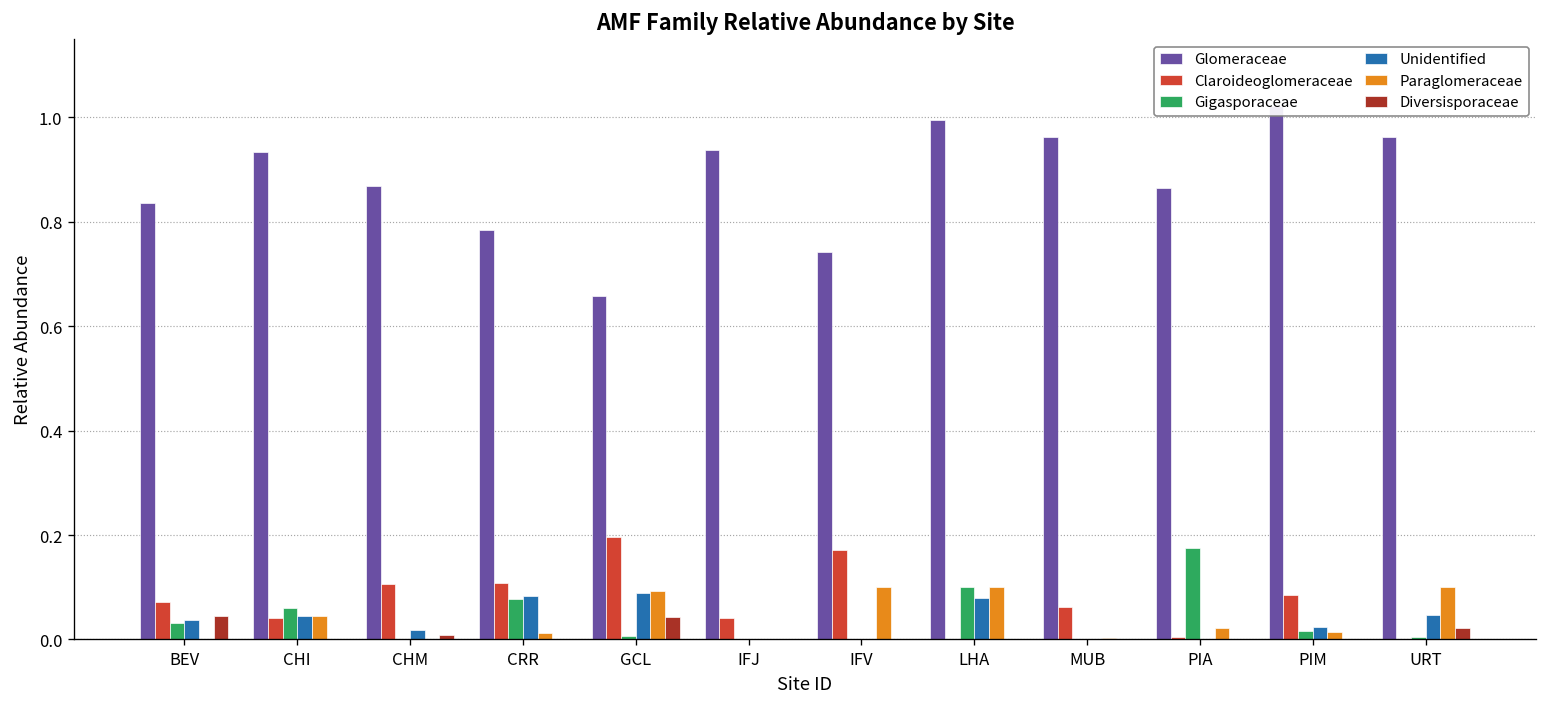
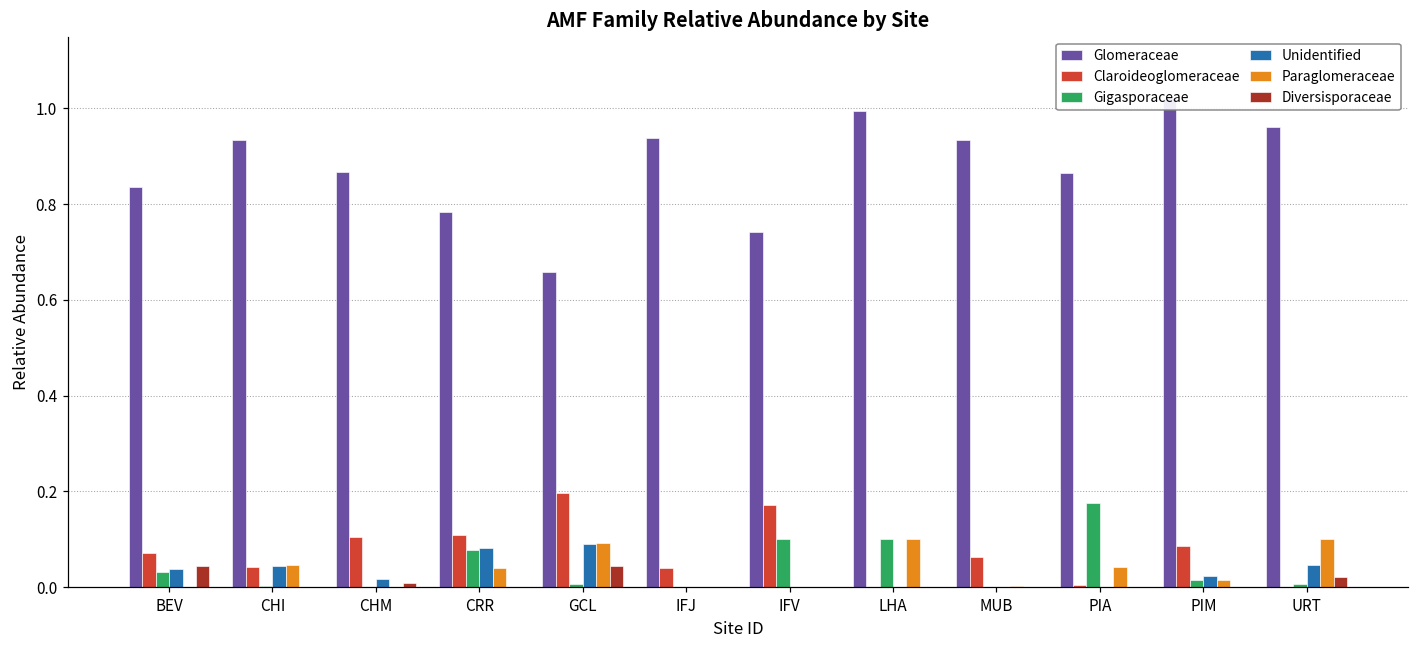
Gigasporaceae, CHI: 0.06 -> 0.00
Paraglomeraceae, CRR: 0.01 -> 0.04
Gigasporaceae, IFV: 0.0 -> 0.1
Paraglomeraceae, IFV: 0.1 -> 0.0
Unidentified, LHA: 0.08 -> 0.00
Glomeraceae, MUB: 0.96 -> 0.93
Paraglomeraceae, PIA: 0.02 -> 0.04
